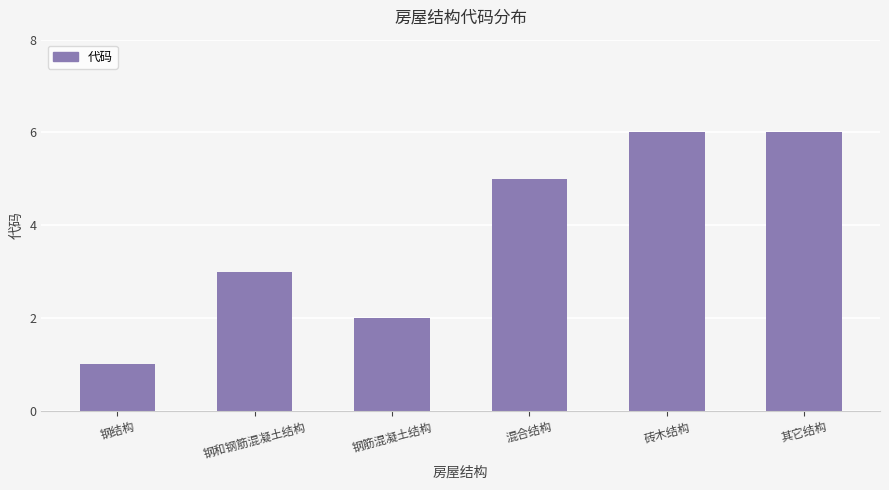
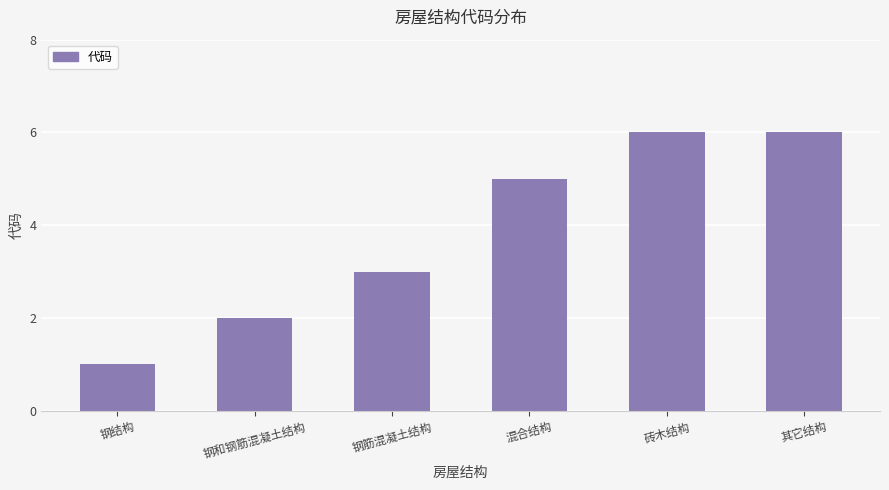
钢和钢筋混凝土结构: 3 -> 2
钢筋混凝土结构: 2 -> 3
